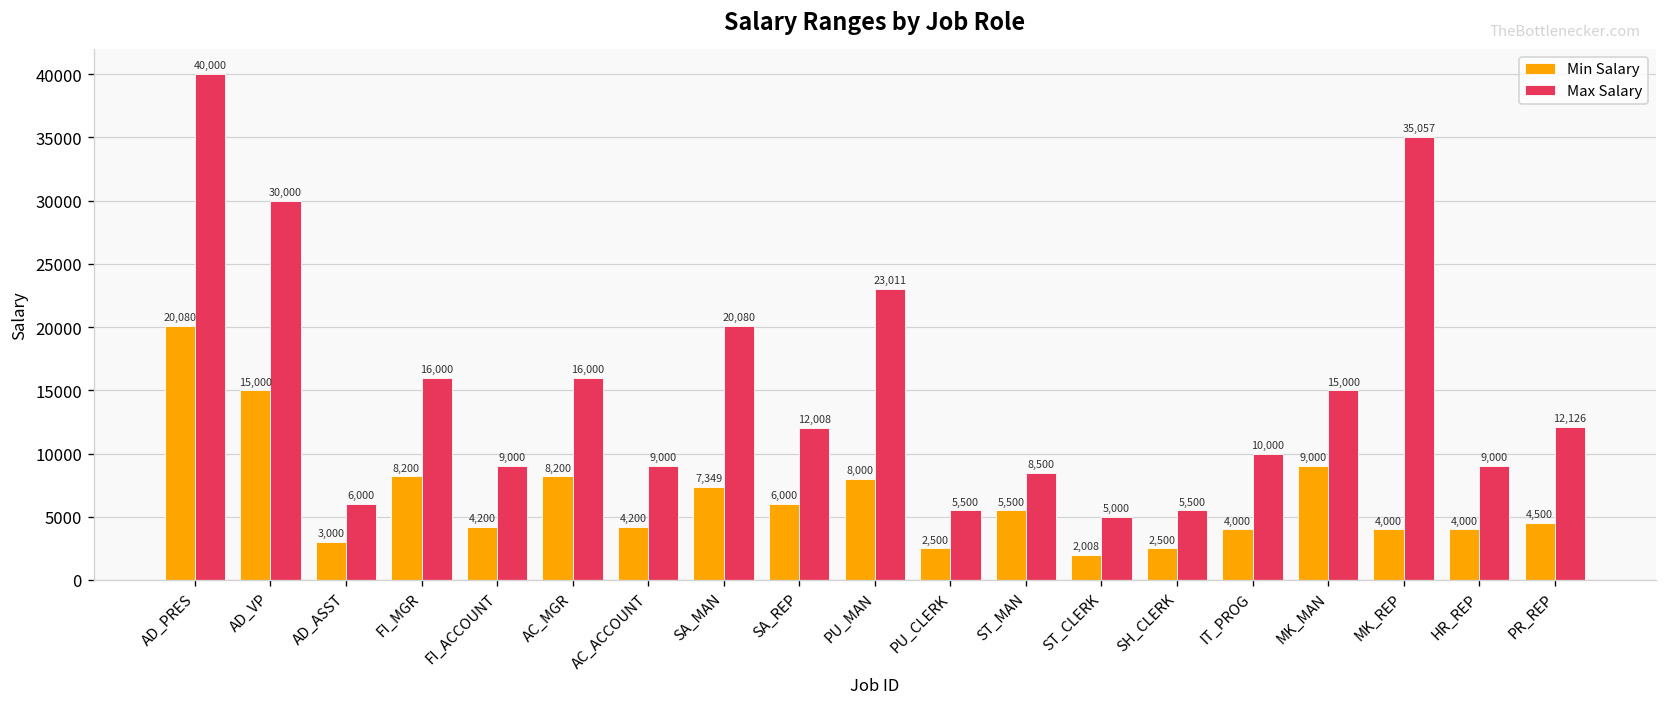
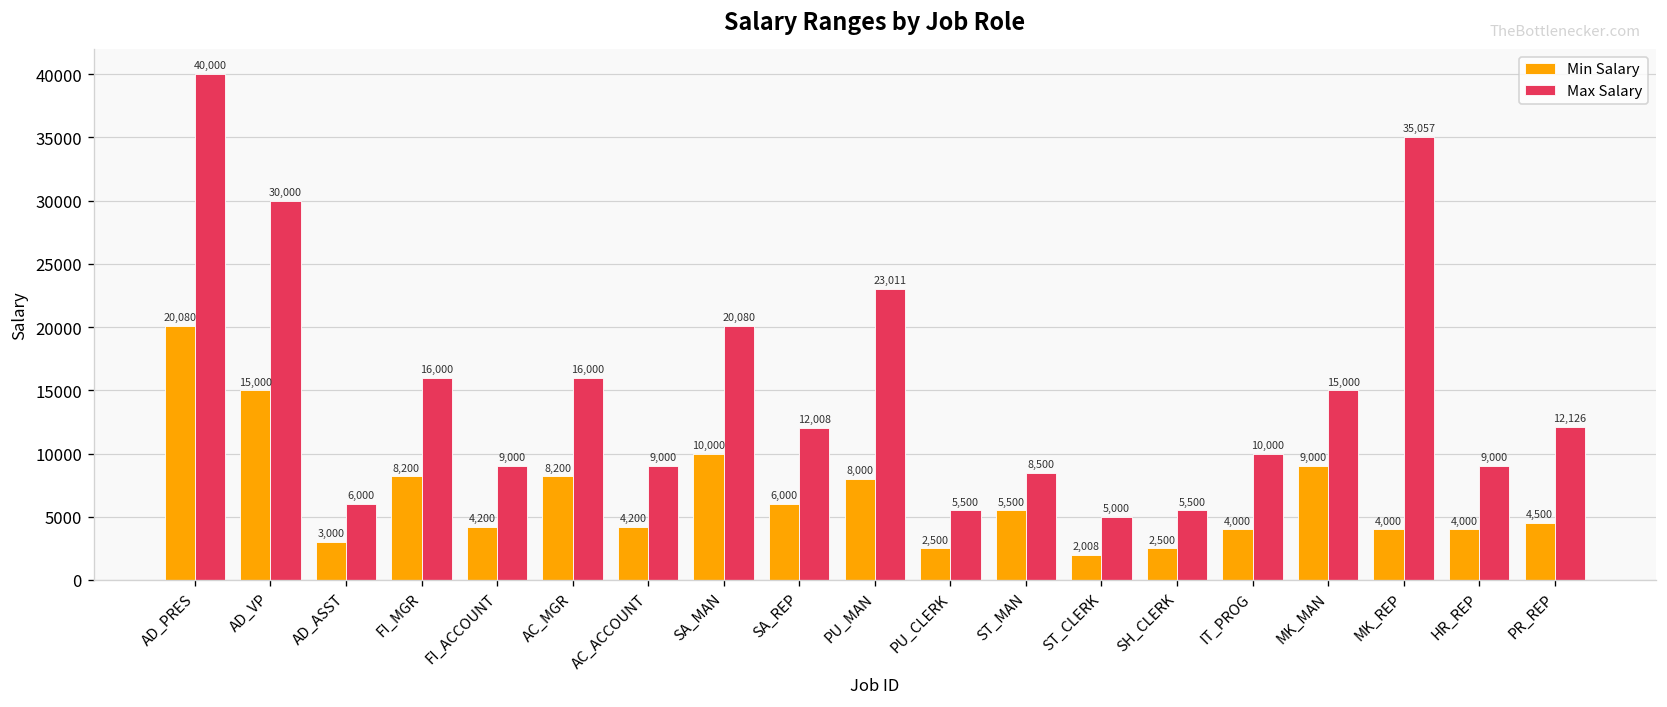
Min Salary, SA_MAN: 7,349 -> 10,000
